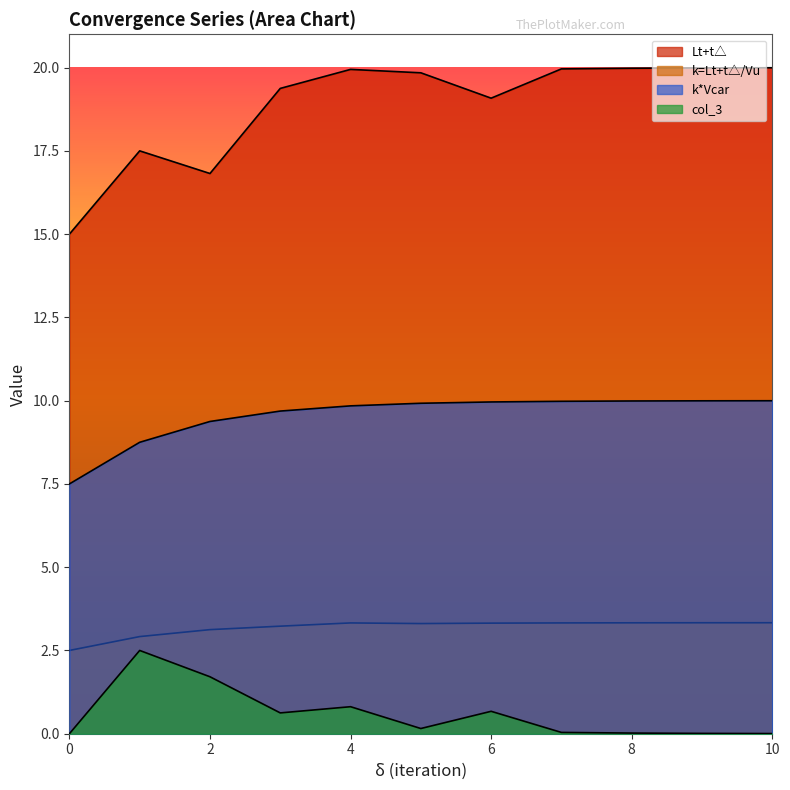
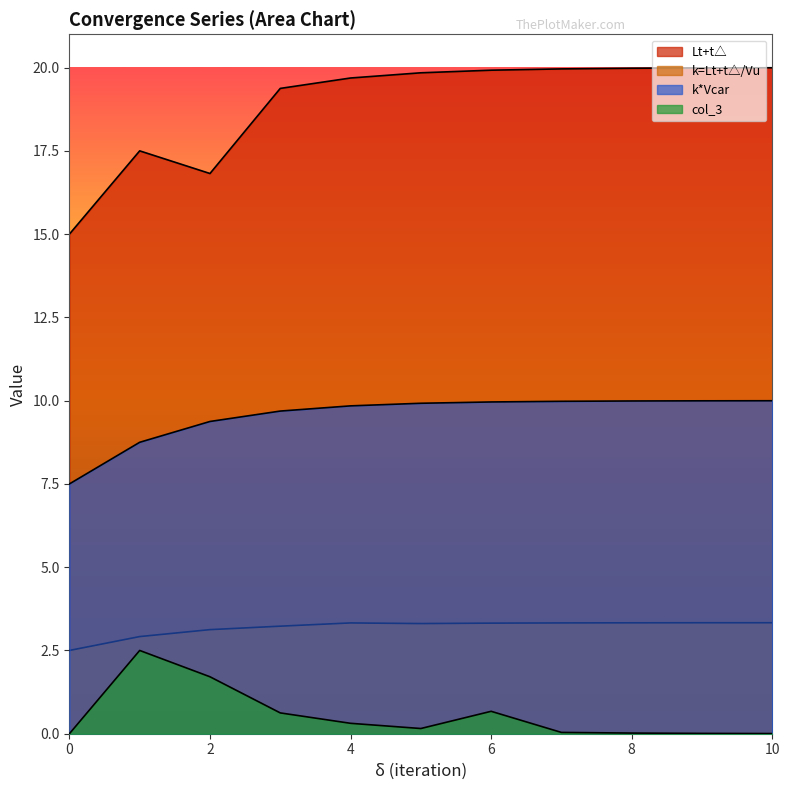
Lt+t△, 4: 19.9 -> 19.7
col_3, 4: 0.8 -> 0.3
Lt+t△, 6: 19.1 -> 19.9
